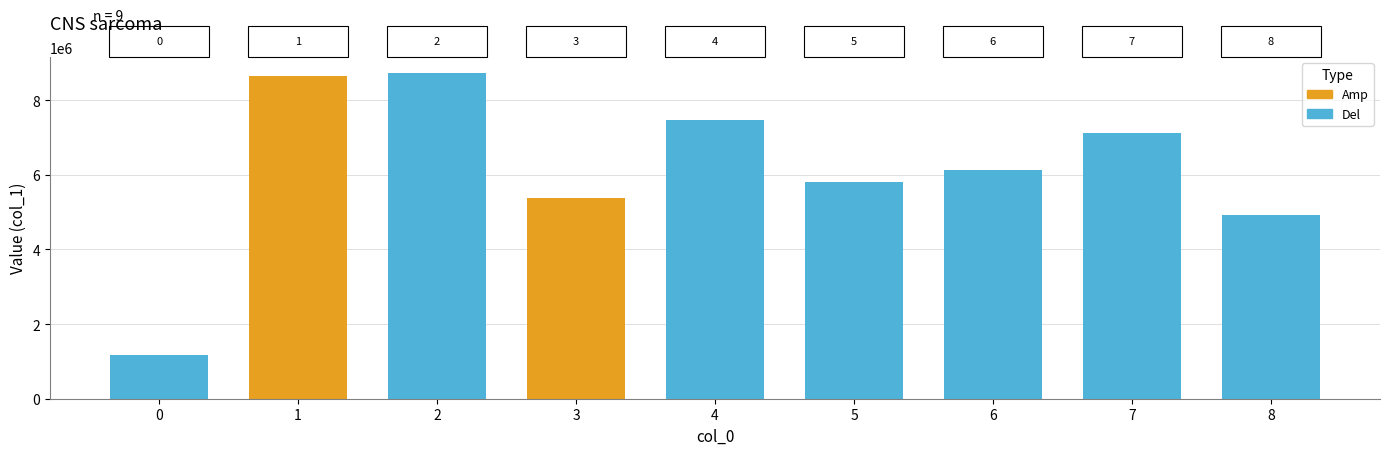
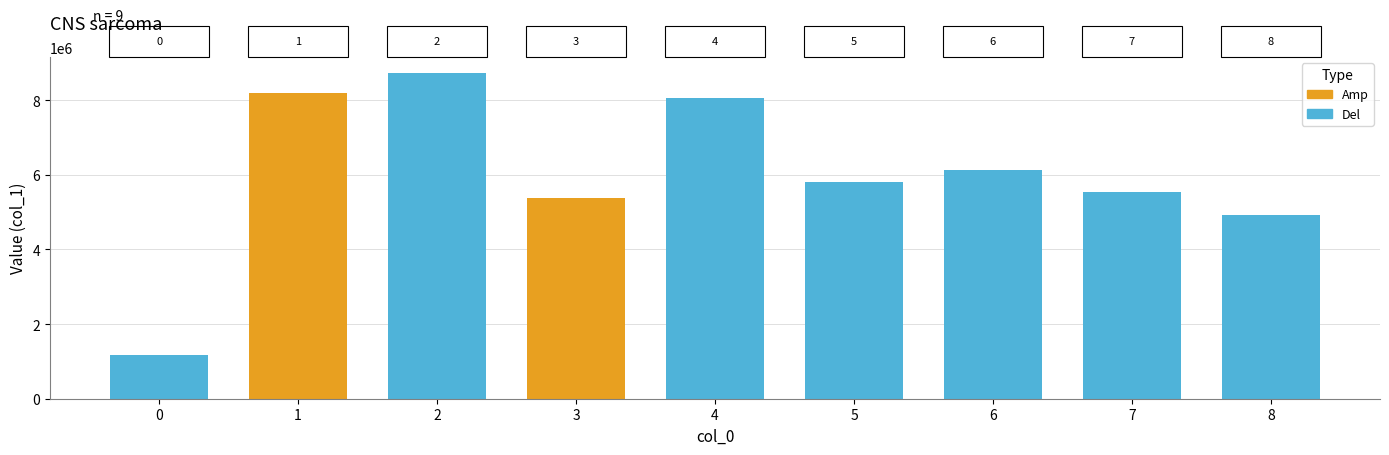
1: 8700000 -> 8200000
4: 7500000 -> 8000000
7: 7100000 -> 5500000
